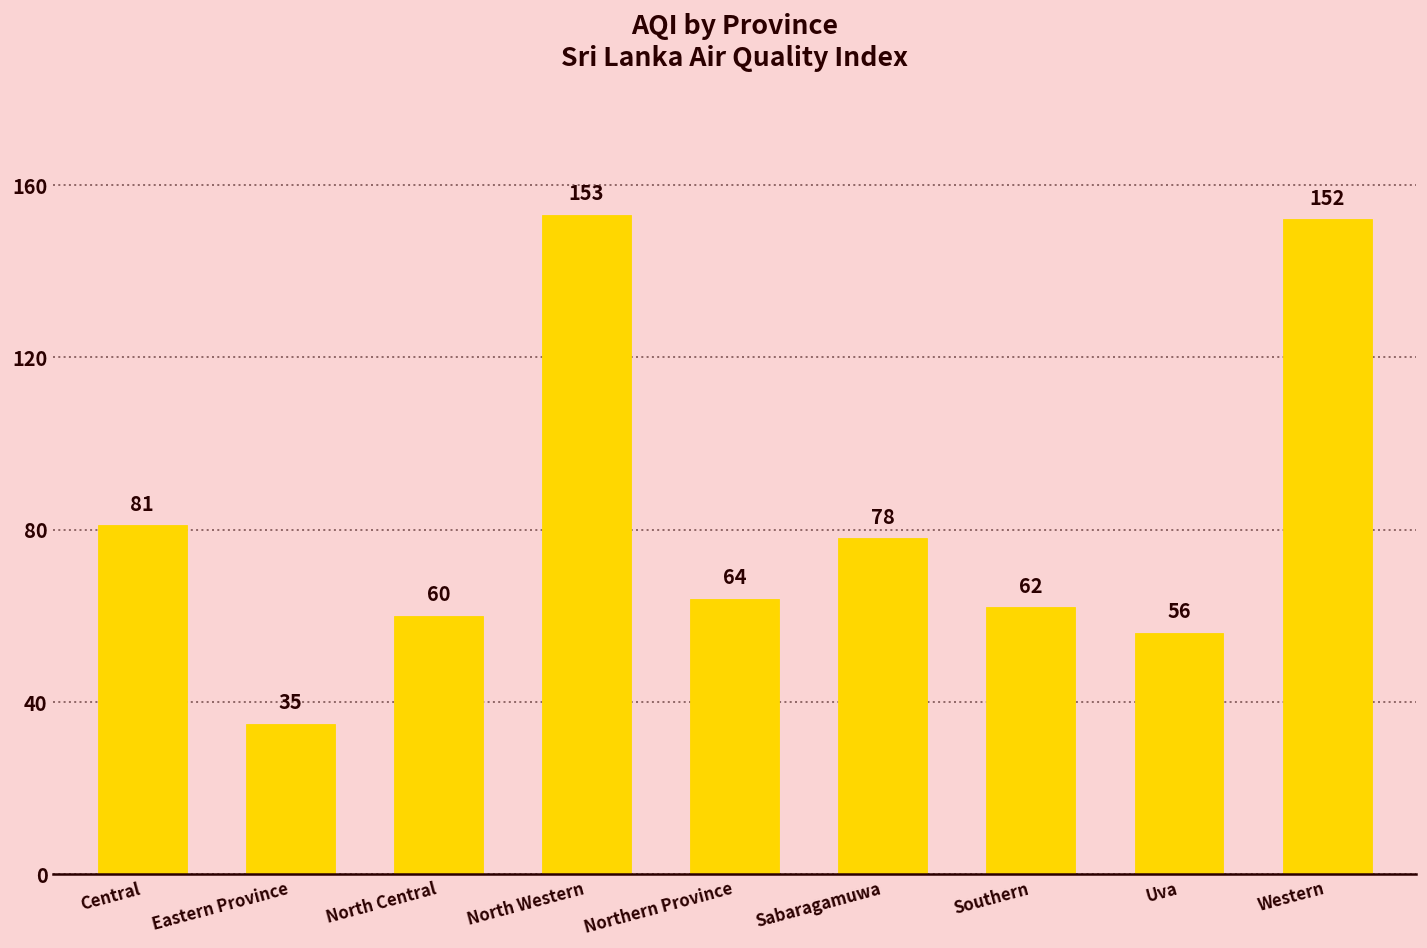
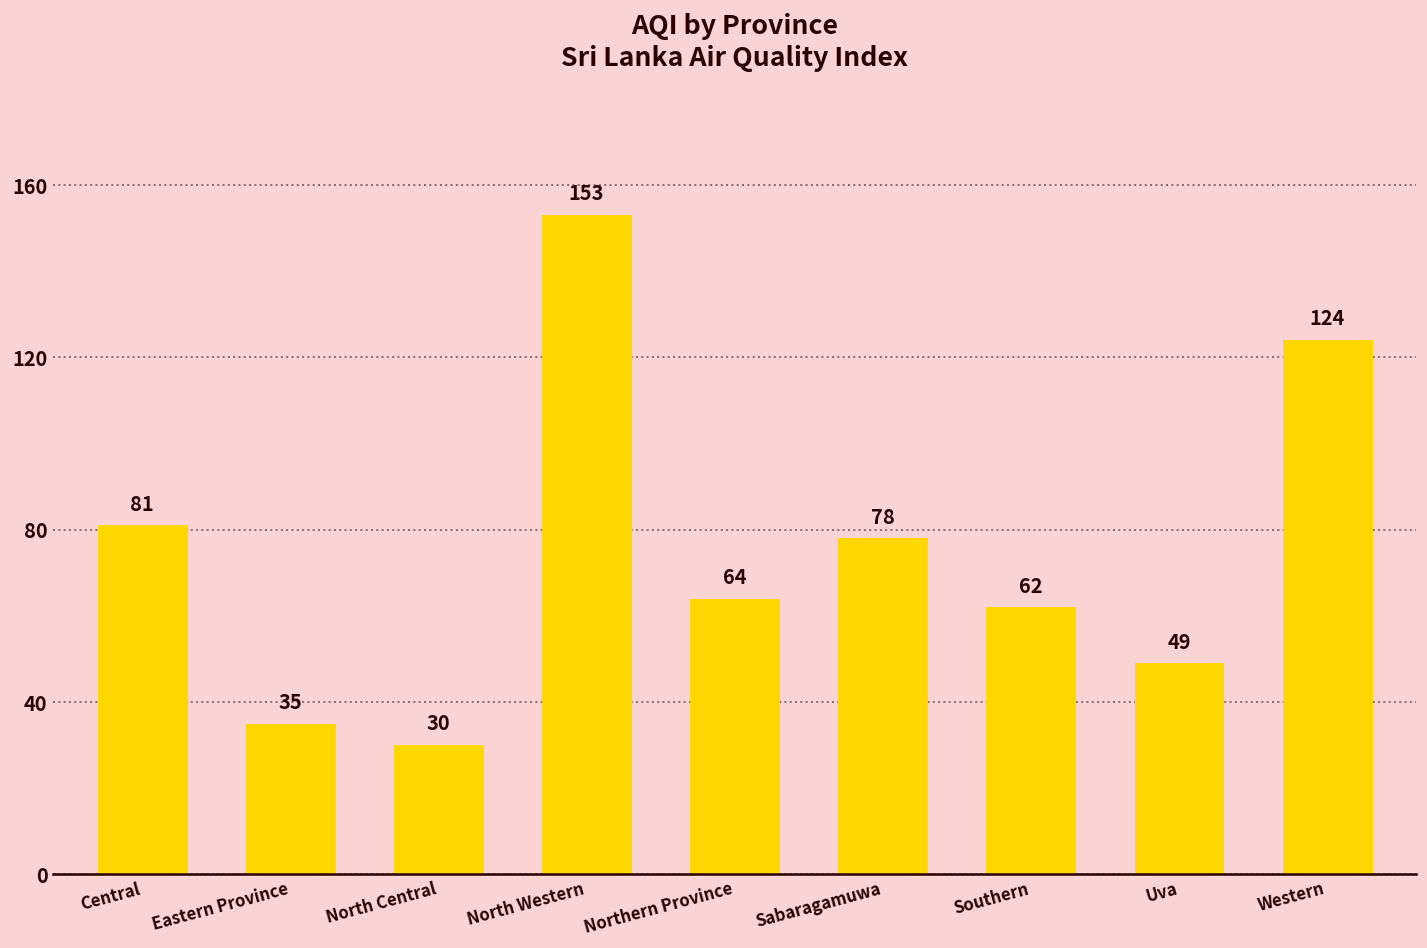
North Central: 60 -> 30
Uva: 56 -> 49
Western: 152 -> 124
